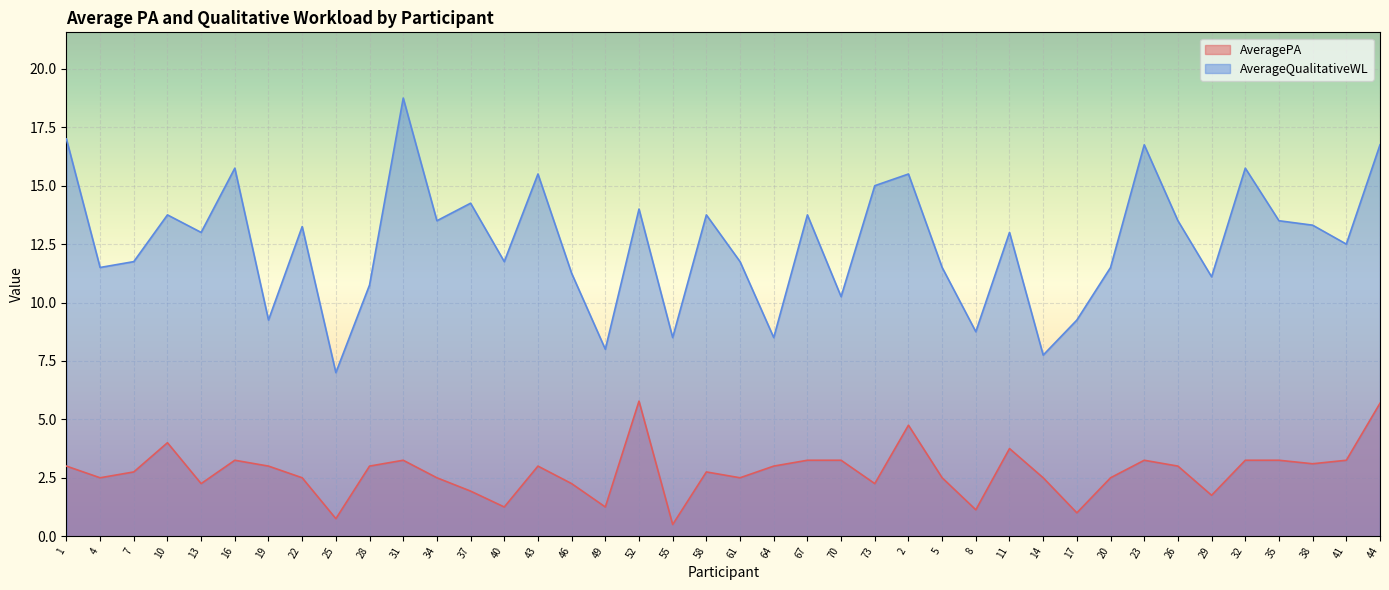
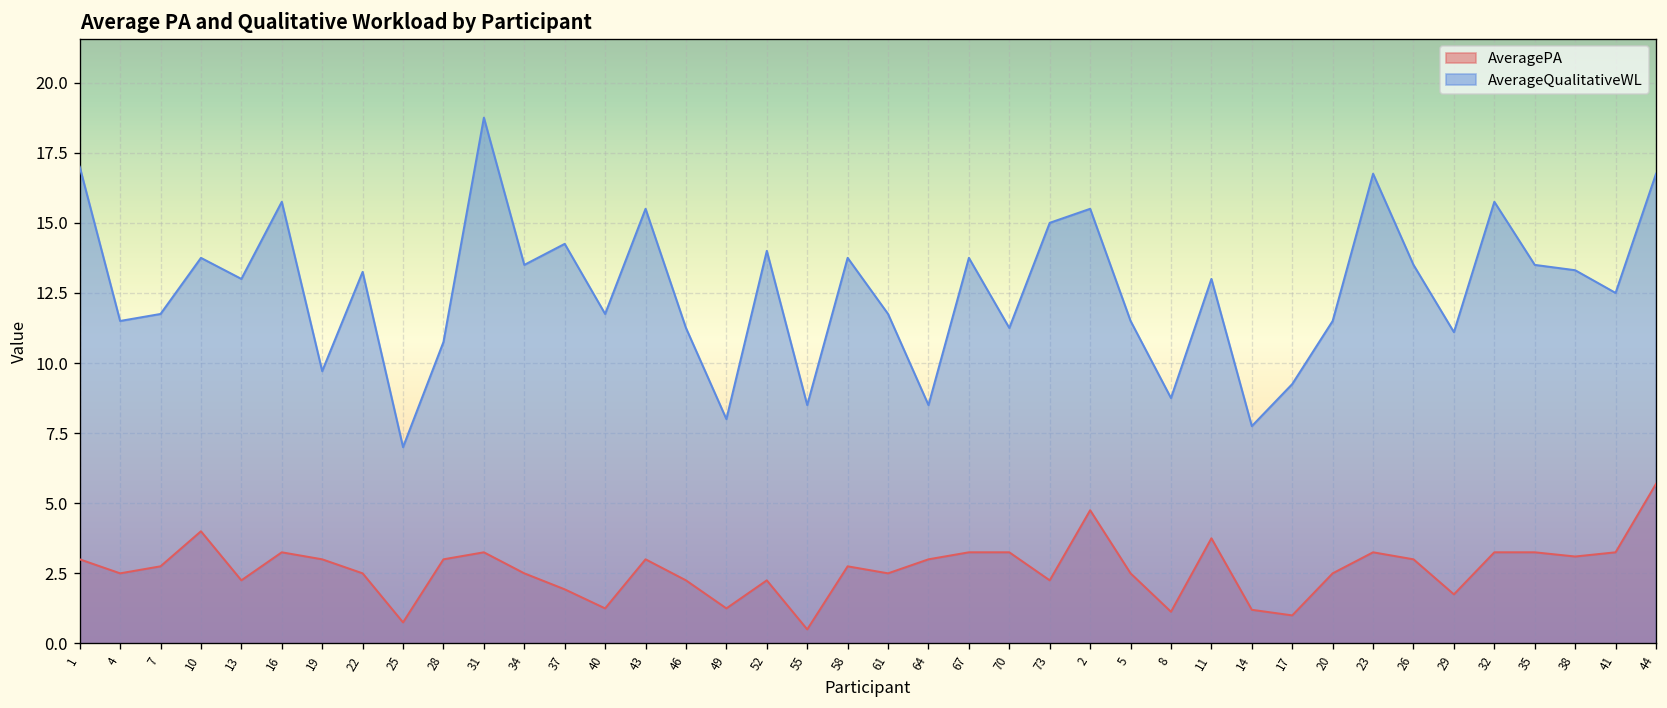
AverageQualitativeWL, 19: 9.3 -> 9.7
AveragePA, 52: 5.8 -> 2.3
AverageQualitativeWL, 70: 10.3 -> 11.3
AveragePA, 14: 2.5 -> 1.2
